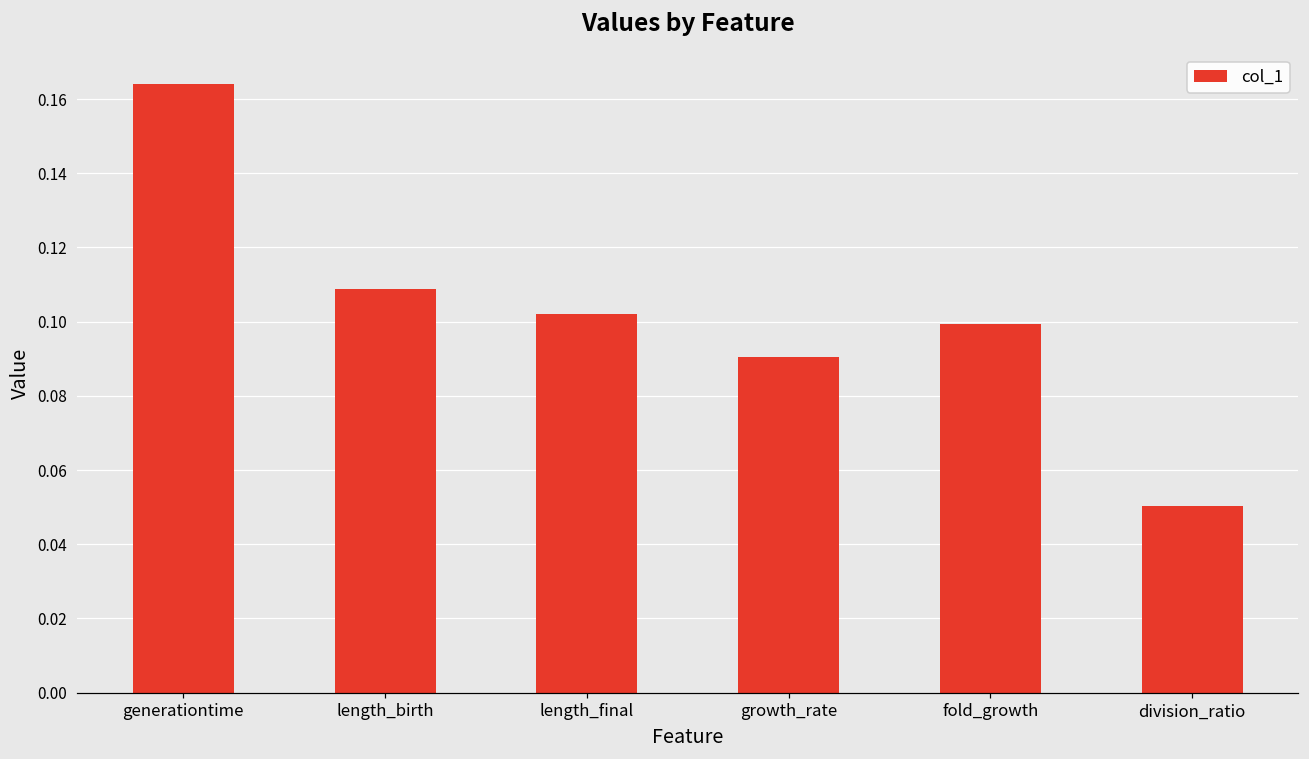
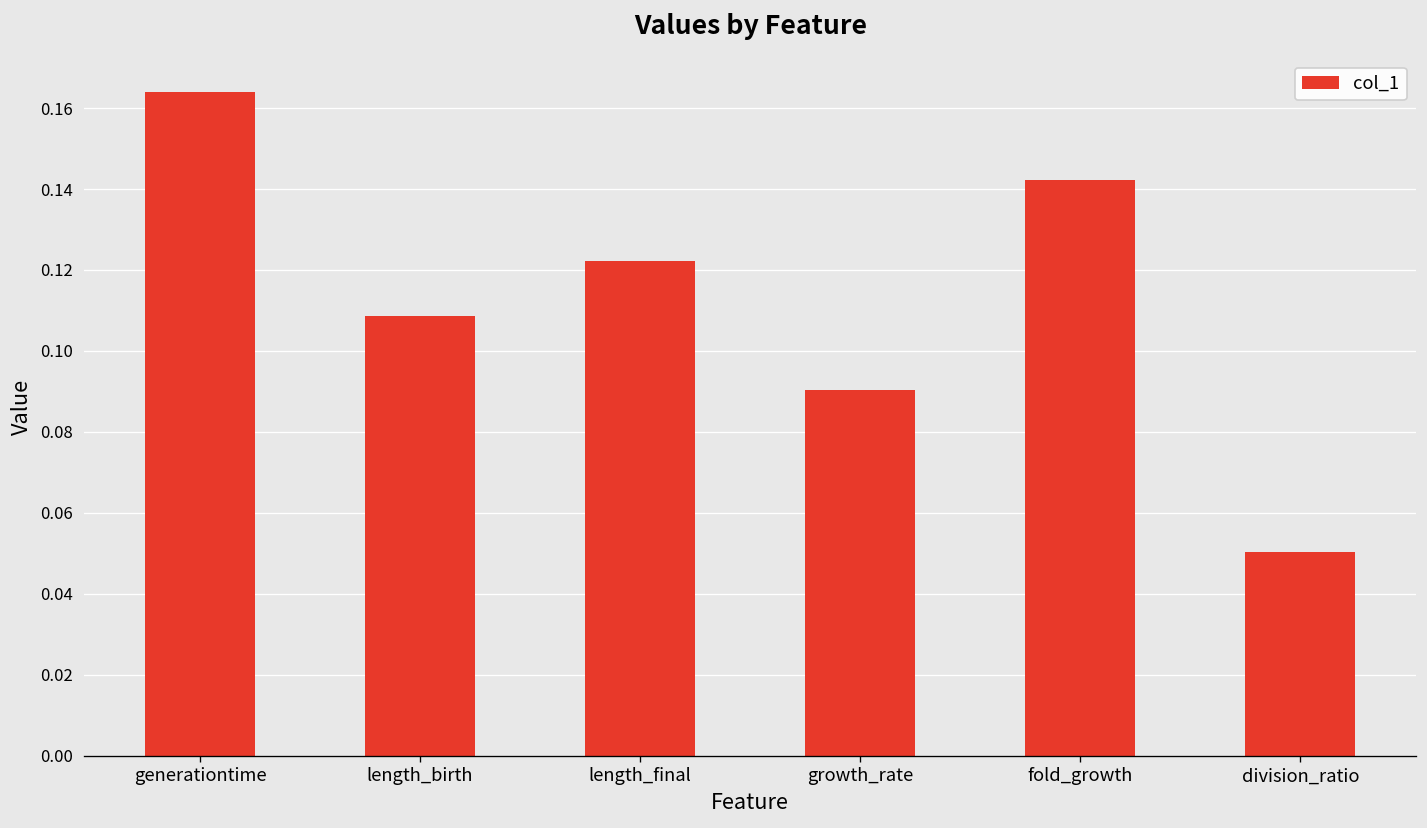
length_final: 0.102 -> 0.122
fold_growth: 0.099 -> 0.142
